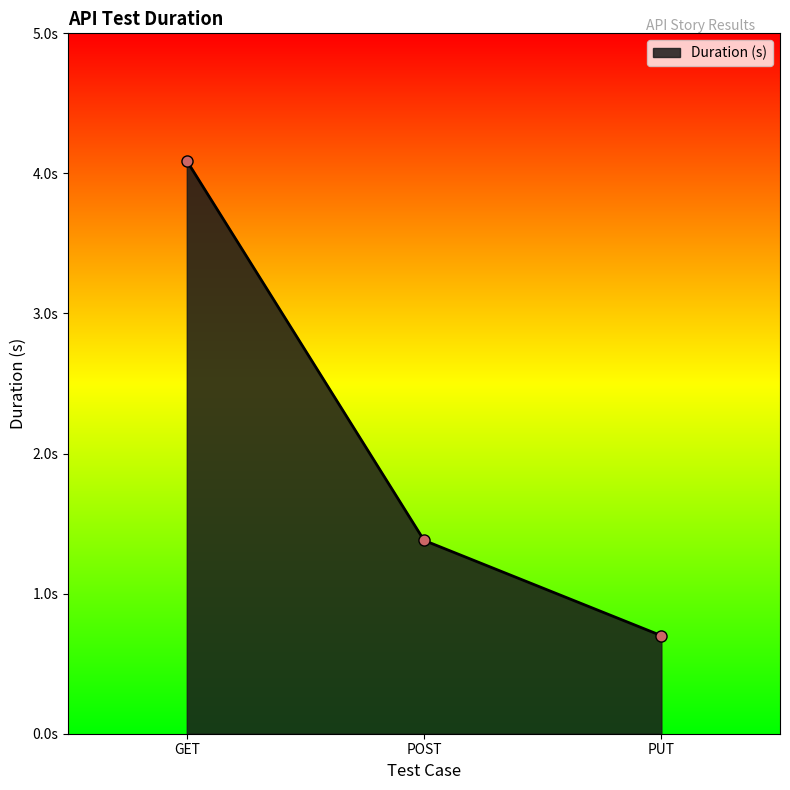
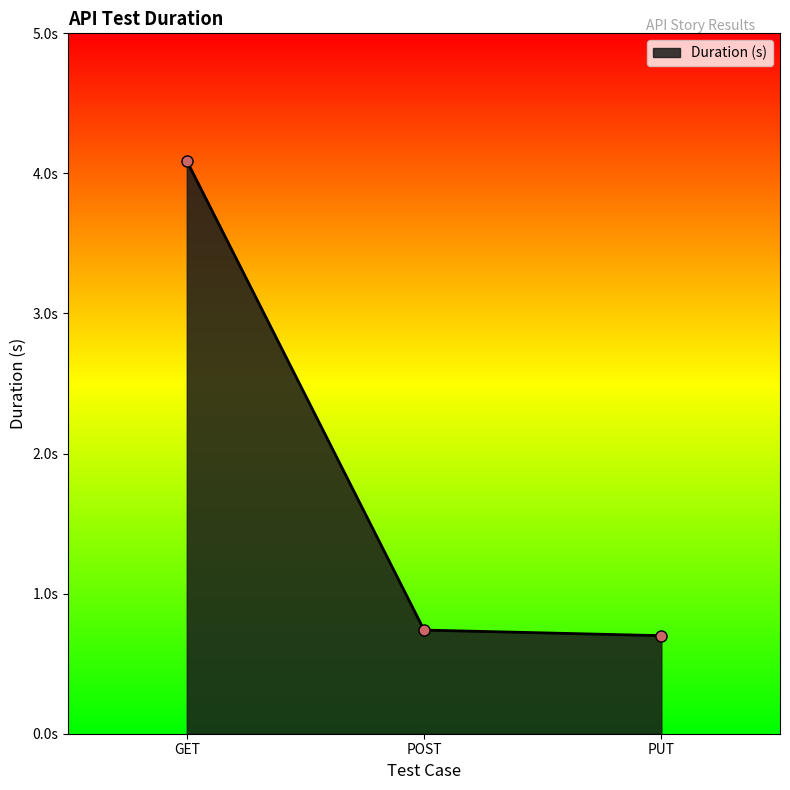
POST: 1.38s -> 0.74s
